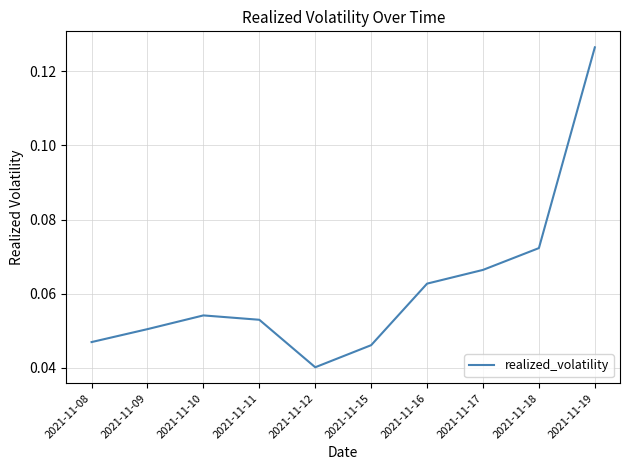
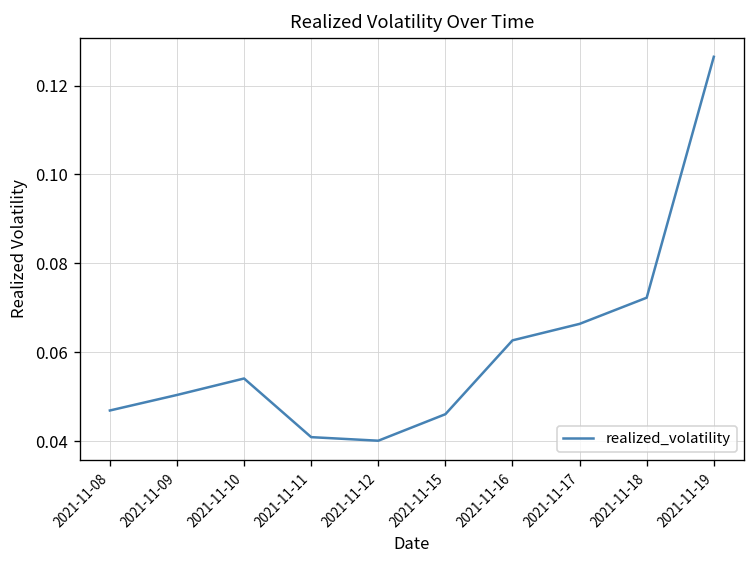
2021-11-11: 0.053 -> 0.041
